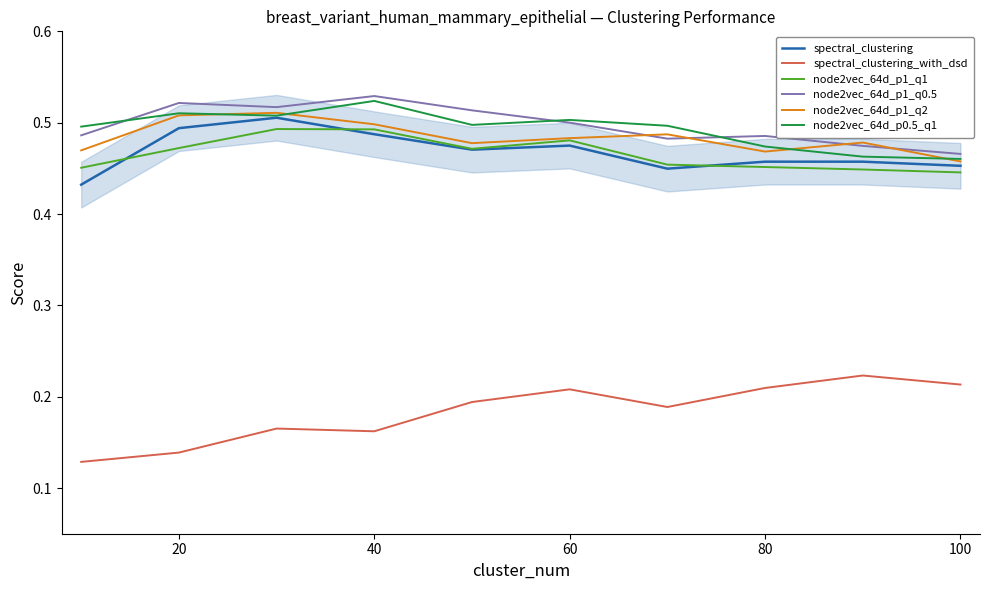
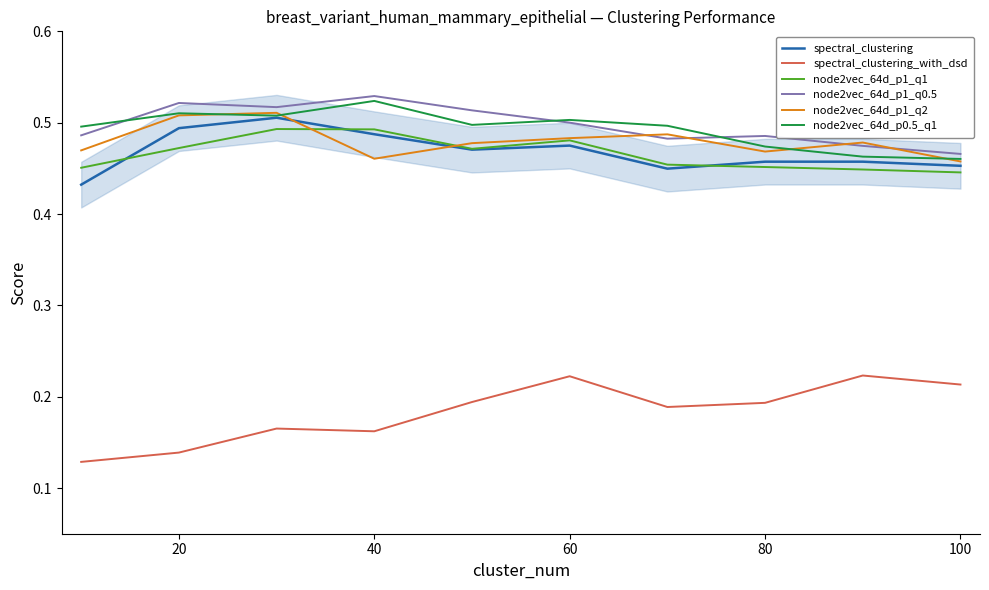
node2vec_64d_p1_q2, 40: 0.50 -> 0.46
spectral_clustering_with_dsd, 60: 0.21 -> 0.22
spectral_clustering_with_dsd, 80: 0.21 -> 0.19
